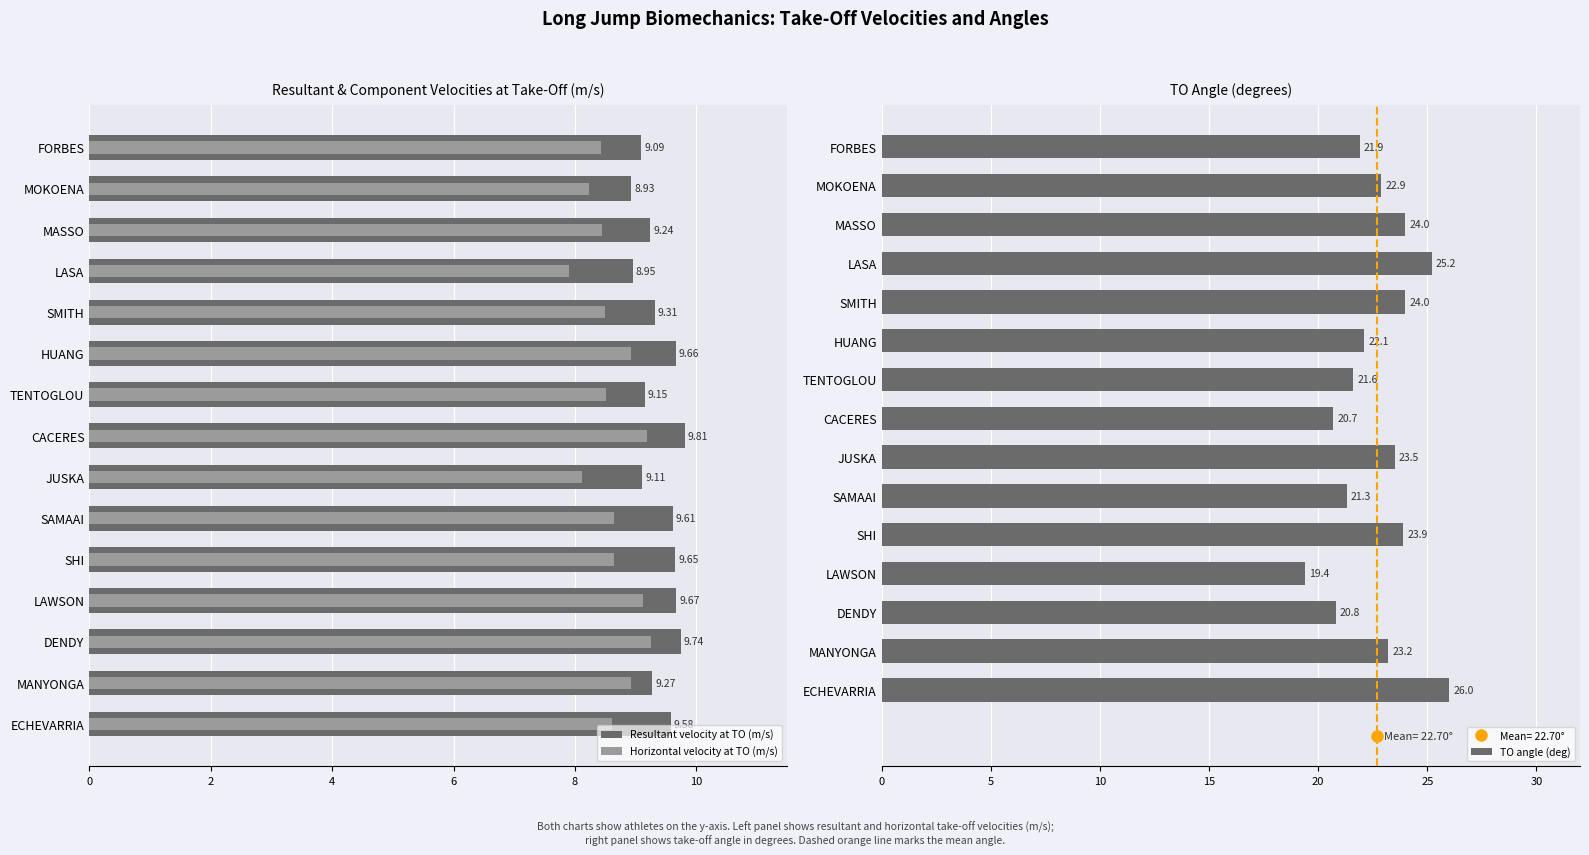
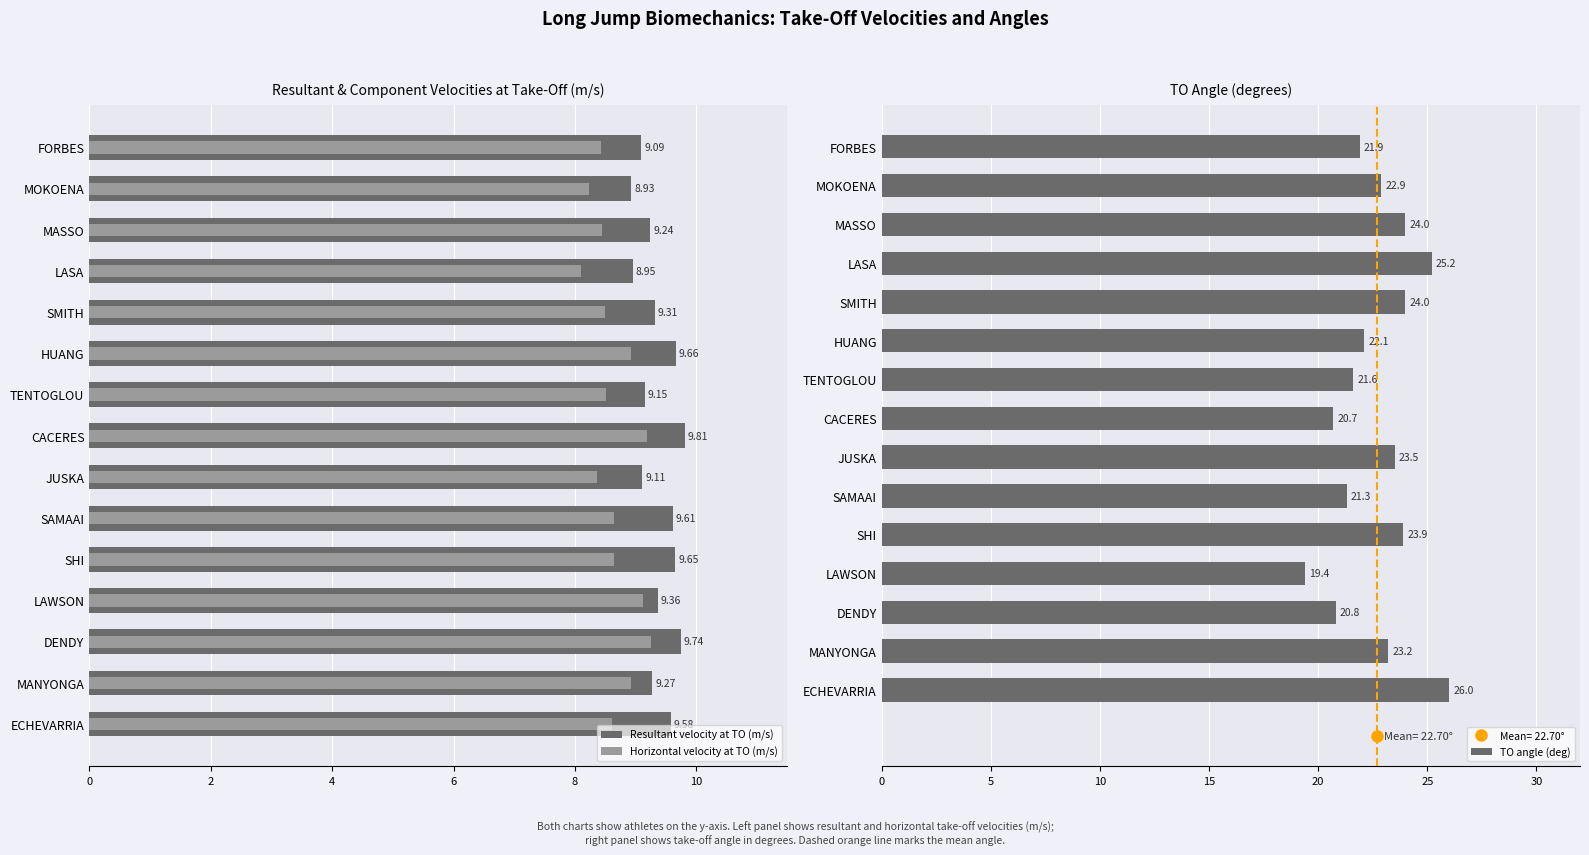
Resultant & Component Velocities at Take-Off (m/s), Horizontal velocity at TO (m/s), LASA: 7.9 -> 8.1
Resultant & Component Velocities at Take-Off (m/s), Horizontal velocity at TO (m/s), JUSKA: 8.1 -> 8.4
Resultant & Component Velocities at Take-Off (m/s), Resultant velocity at TO (m/s), LAWSON: 9.67 -> 9.36
